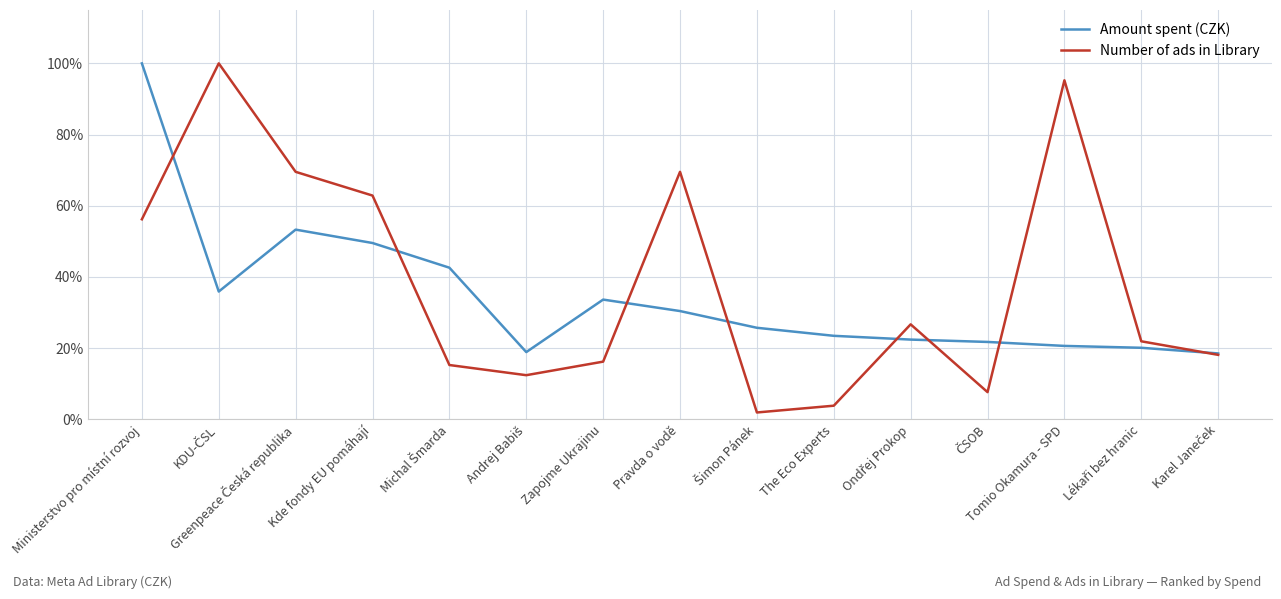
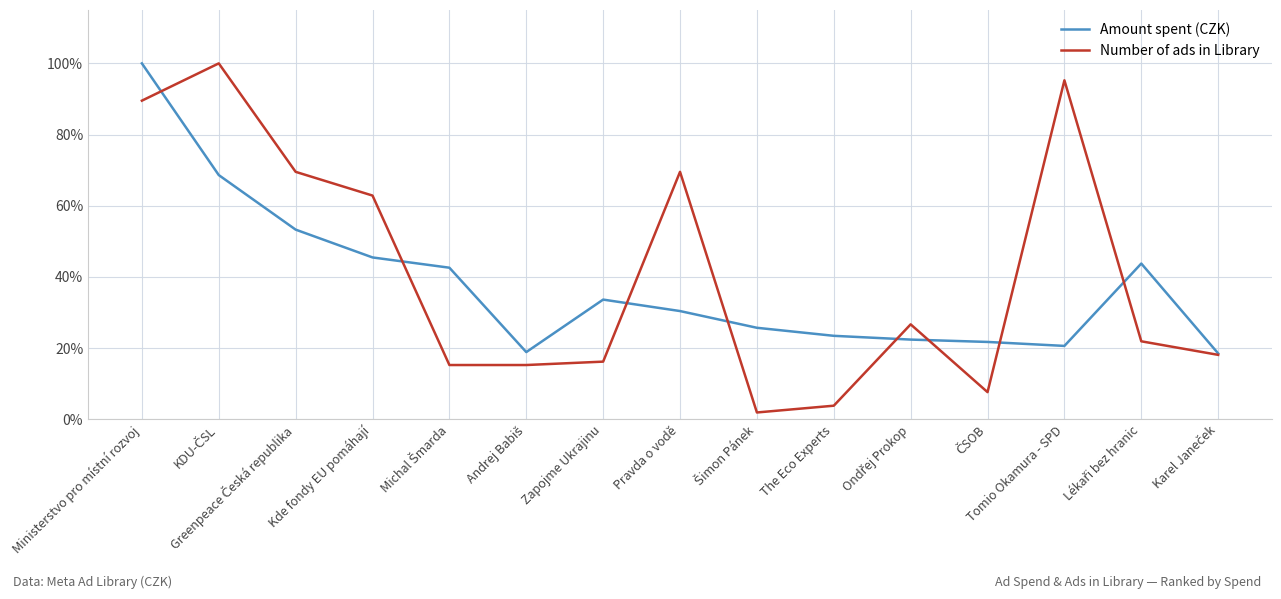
Number of ads in Library, Ministerstvo pro místní rozvoj: 56% -> 90%
Amount spent (CZK), KDU-ČSL: 36% -> 69%
Amount spent (CZK), Kde fondy EU pomáhají: 50% -> 45%
Number of ads in Library, Andrej Babiš: 12% -> 15%
Amount spent (CZK), Lékaři bez hranic: 20% -> 44%
